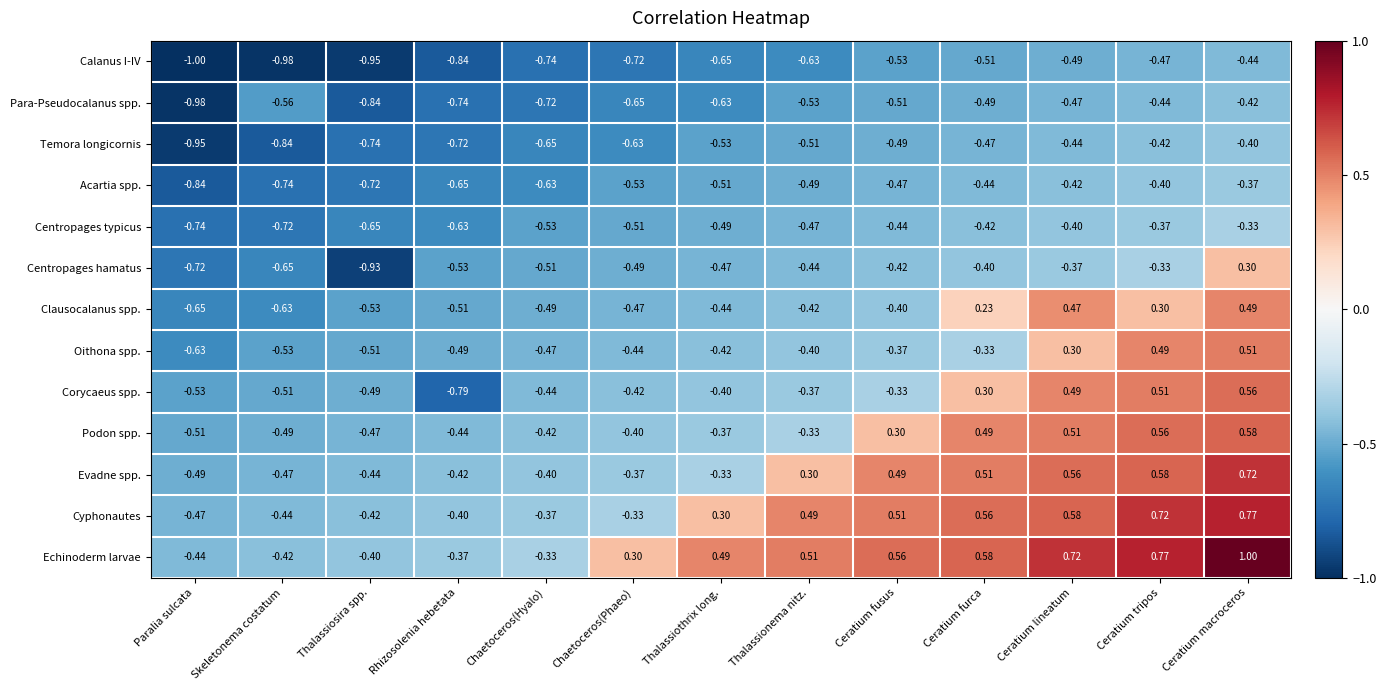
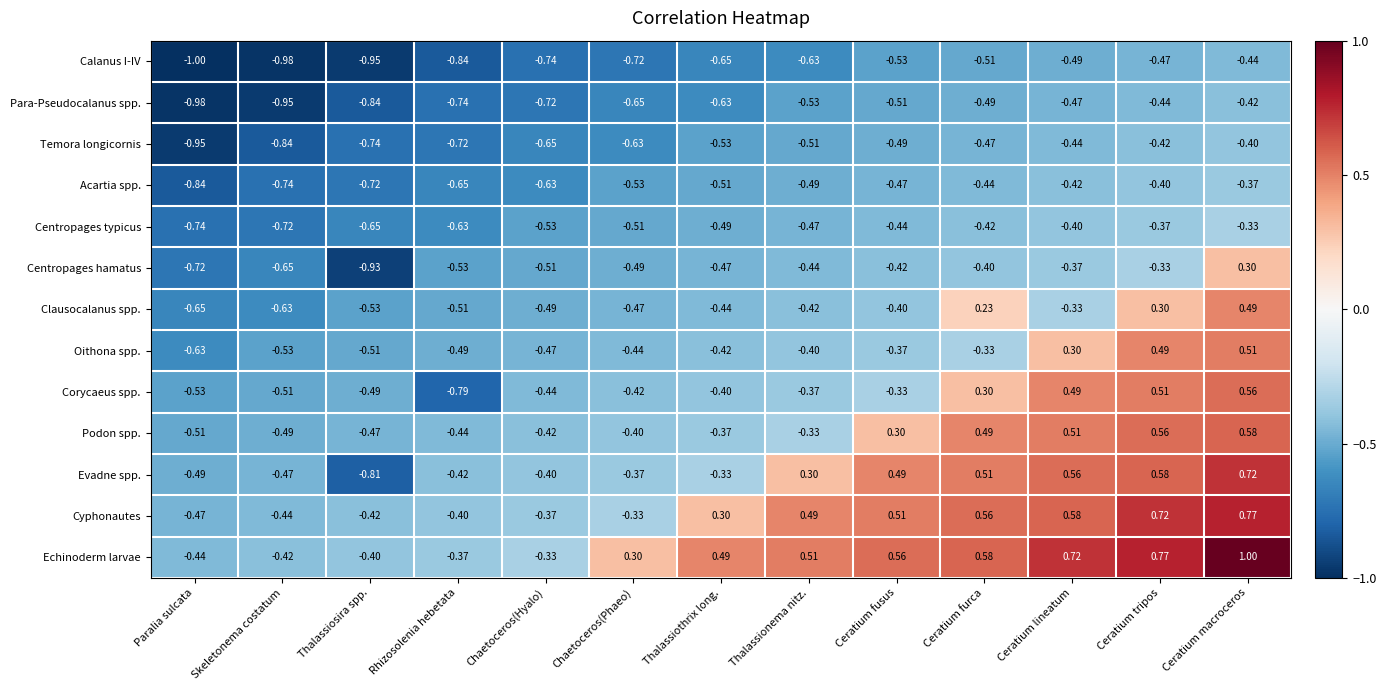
Para-Pseudocalanus spp., Skeletonema costatum: -0.56 -> -0.95
Clausocalanus spp., Ceratium lineatum: 0.47 -> -0.33
Evadne spp., Thalassiosira spp.: -0.44 -> -0.81
